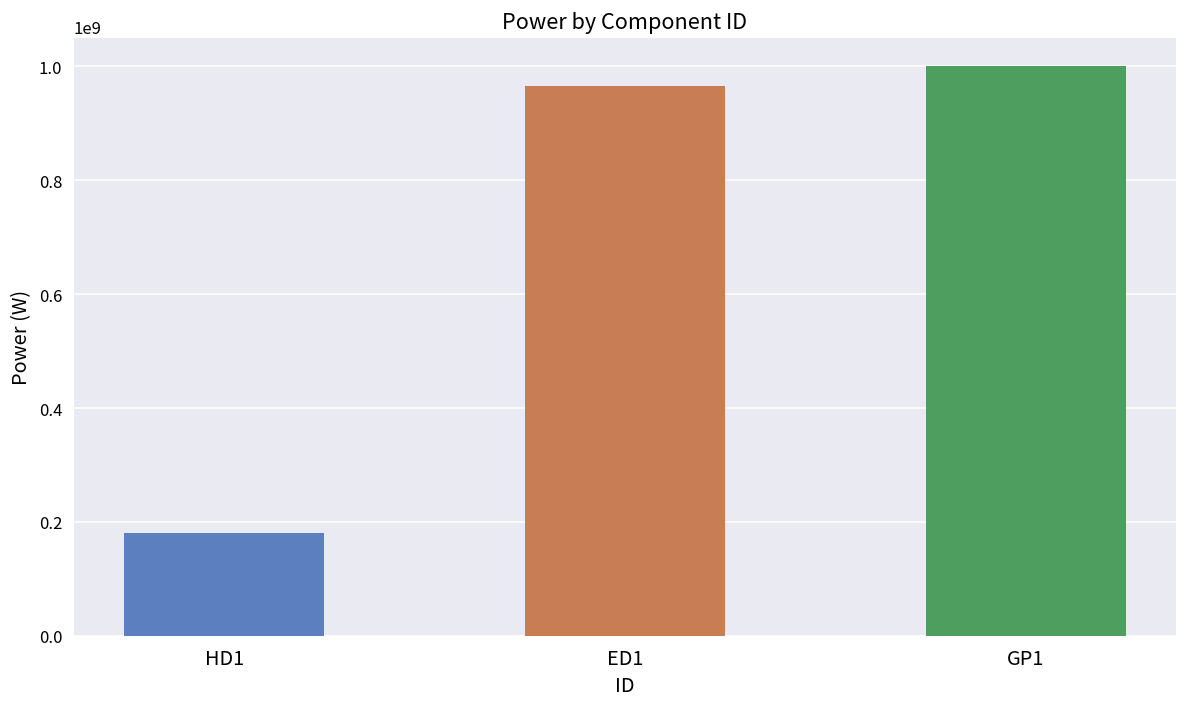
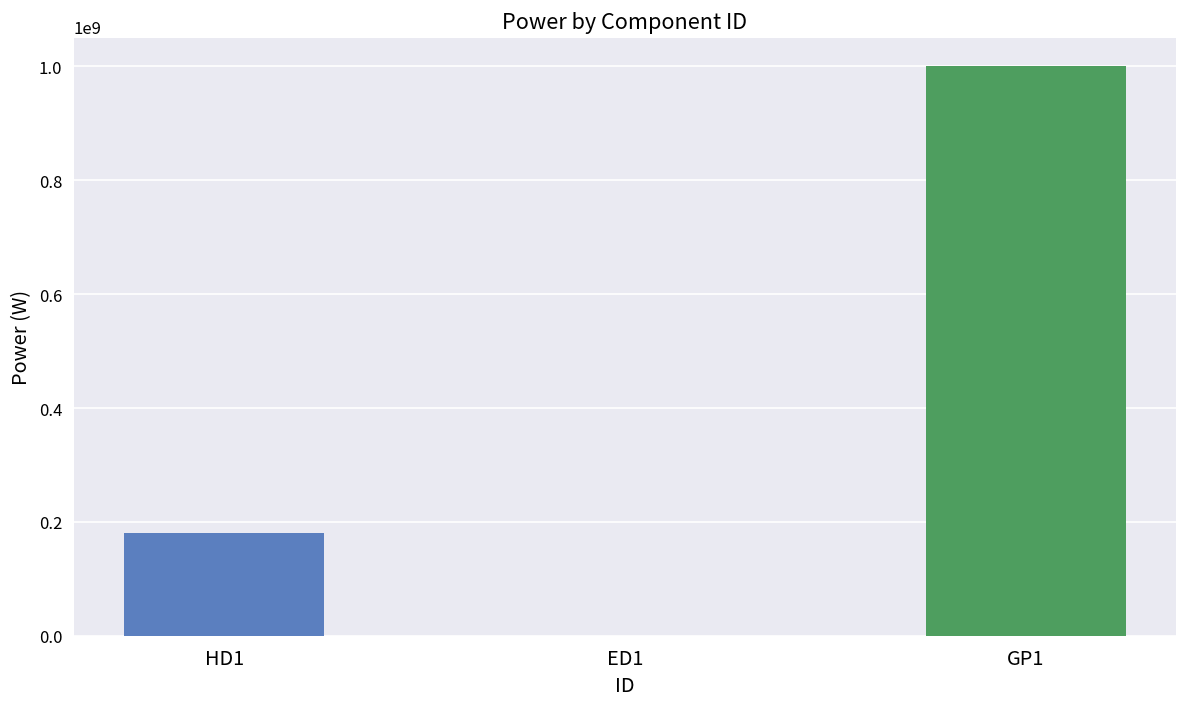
ED1: 970000000 -> 0
